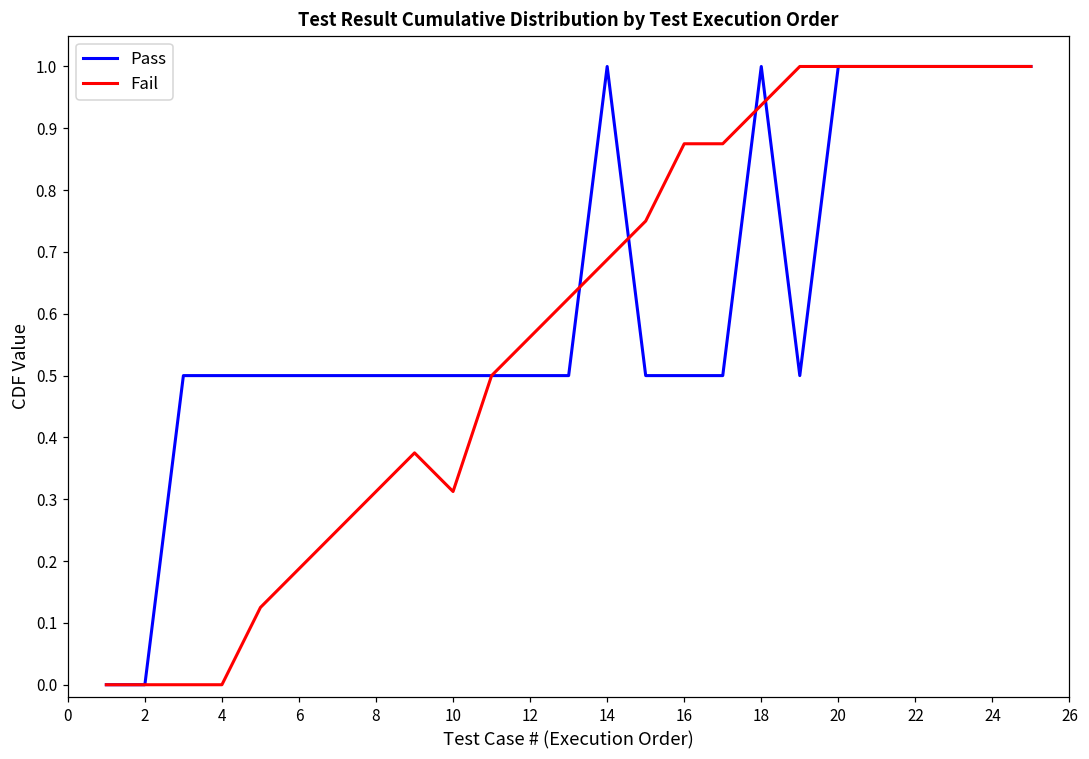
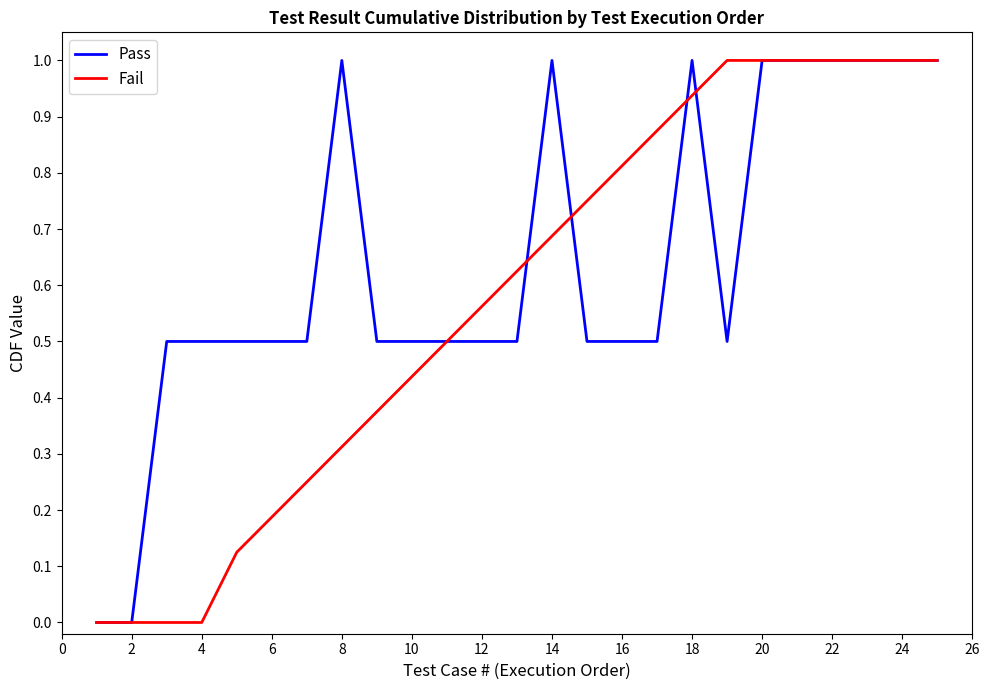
Pass, 8: 0.50 -> 1.00
Fail, 10: 0.31 -> 0.44
Fail, 16: 0.88 -> 0.81
